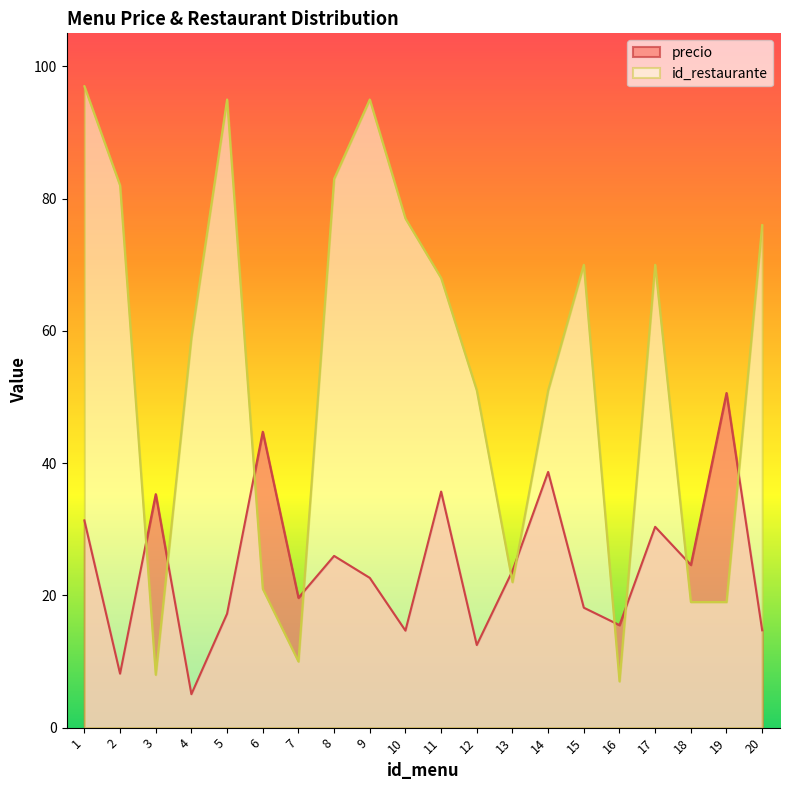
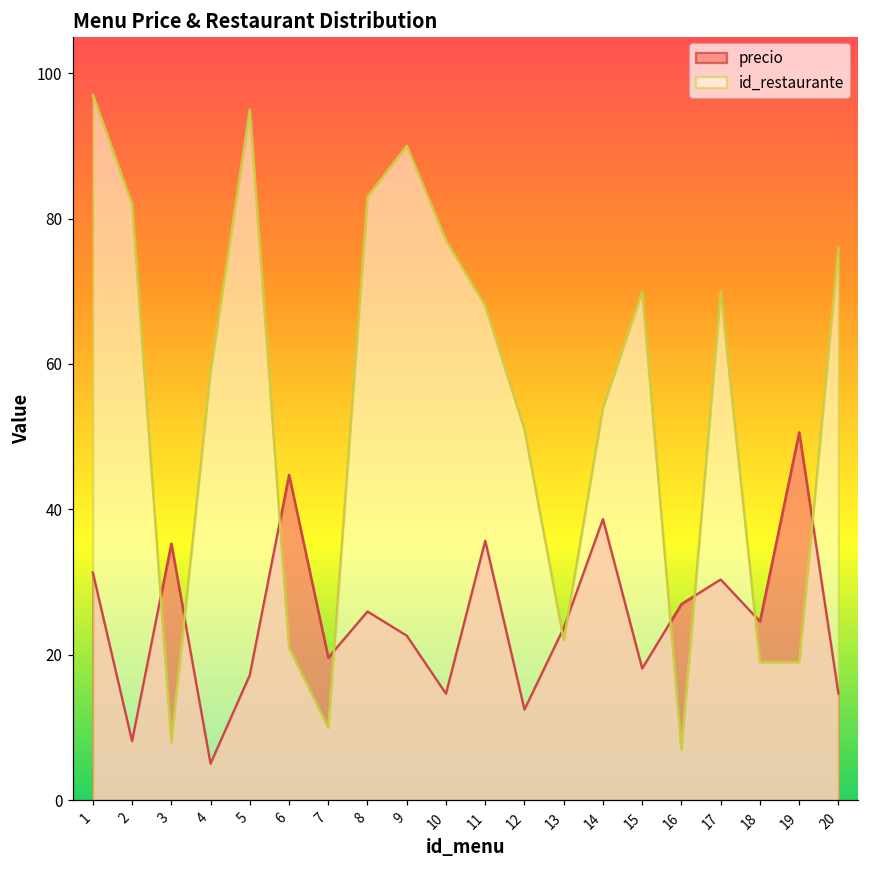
id_restaurante, 9: 95 -> 90
id_restaurante, 14: 51 -> 54
precio, 16: 16 -> 27
